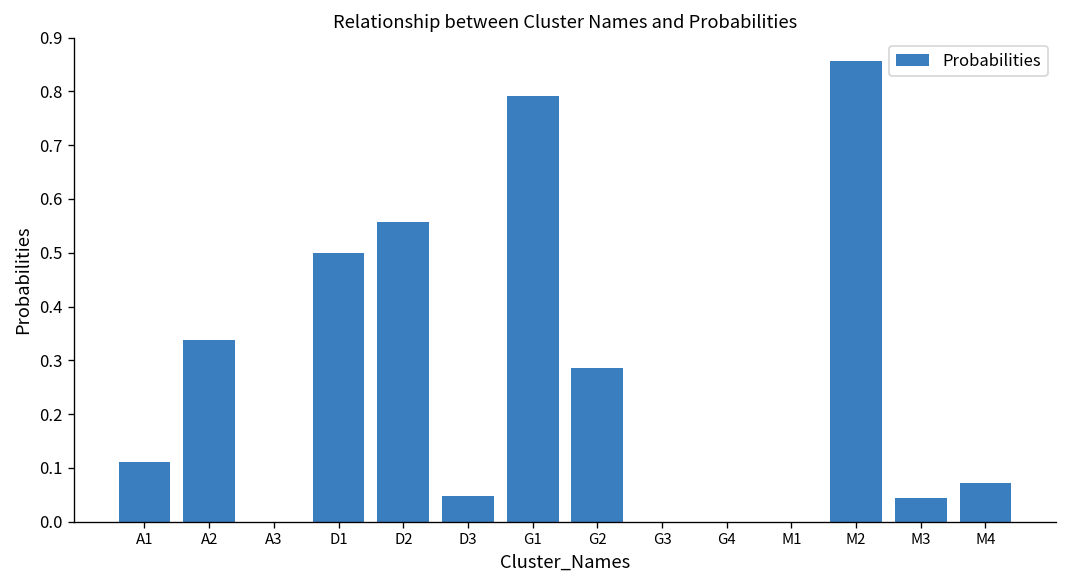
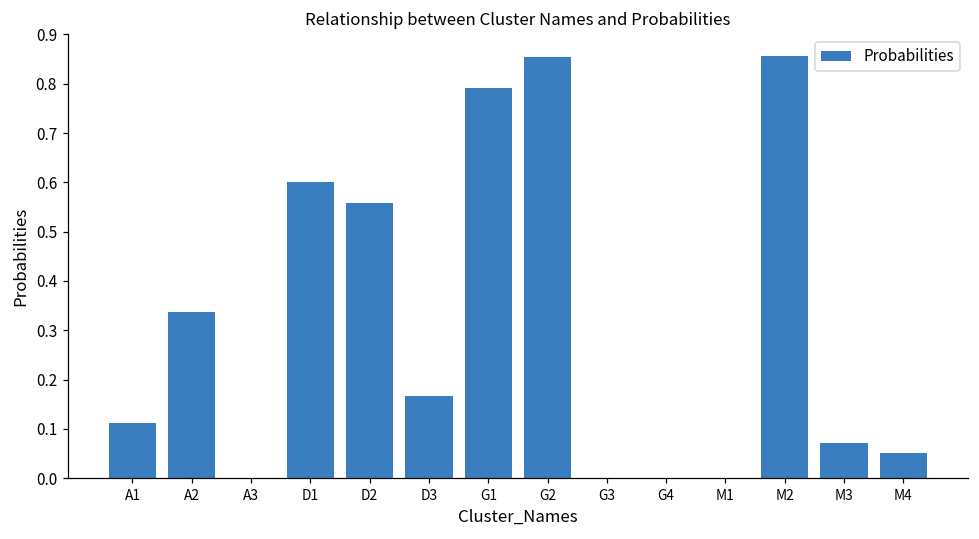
D1: 0.5 -> 0.6
D3: 0.05 -> 0.17
G2: 0.29 -> 0.85
M3: 0.04 -> 0.07
M4: 0.07 -> 0.05
